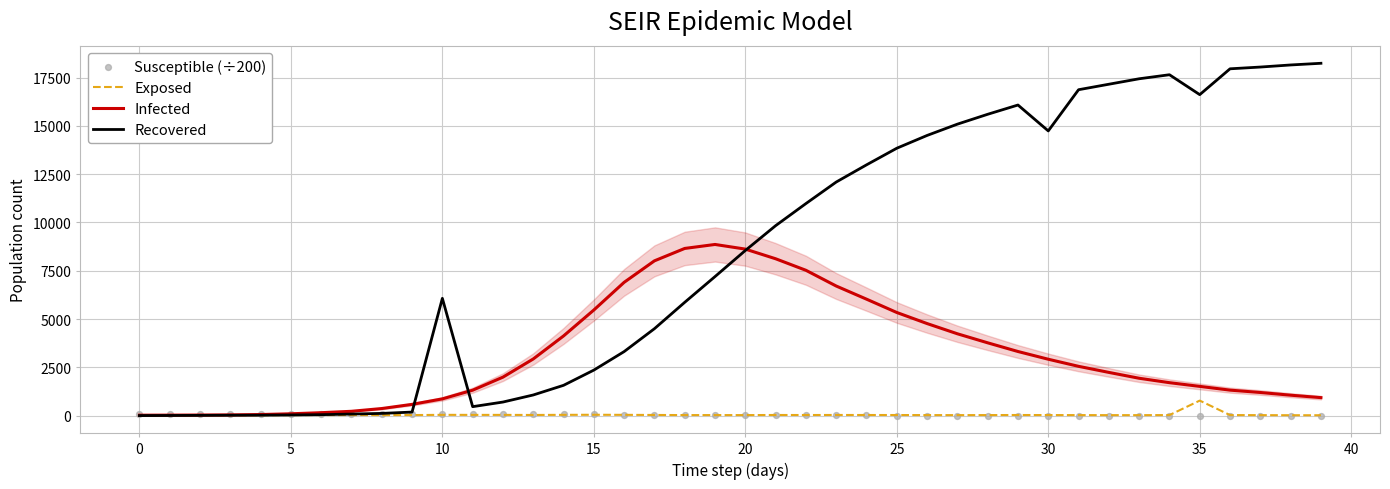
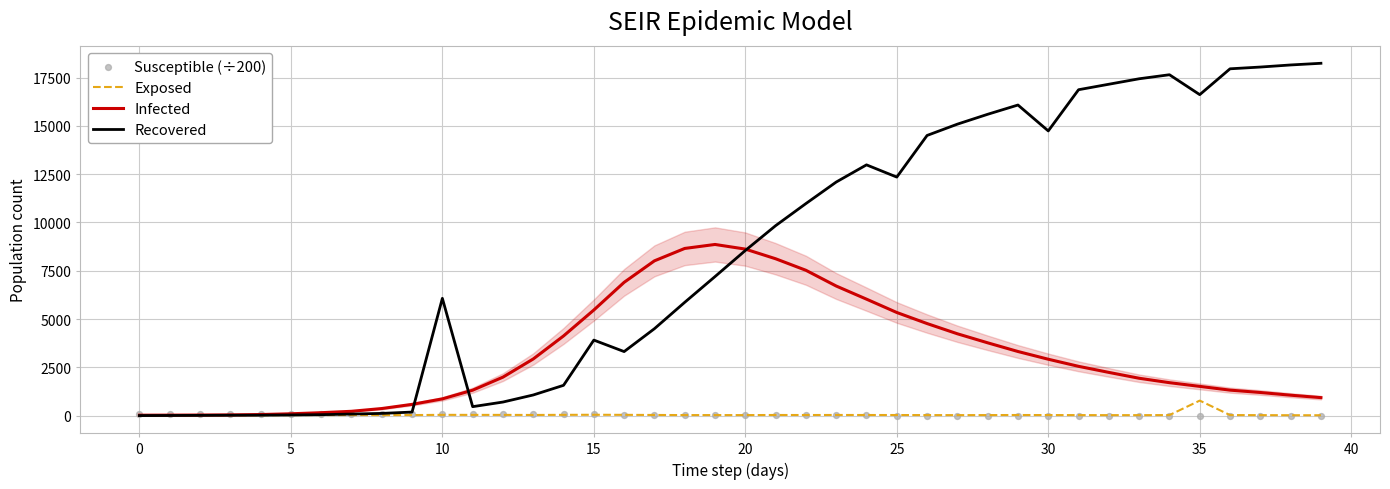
Recovered, 15: 2400 -> 3900
Recovered, 25: 13800 -> 12400
